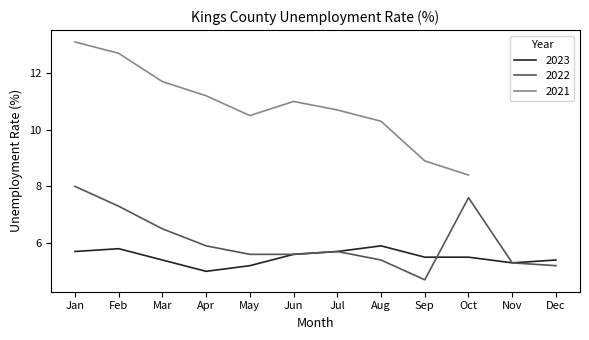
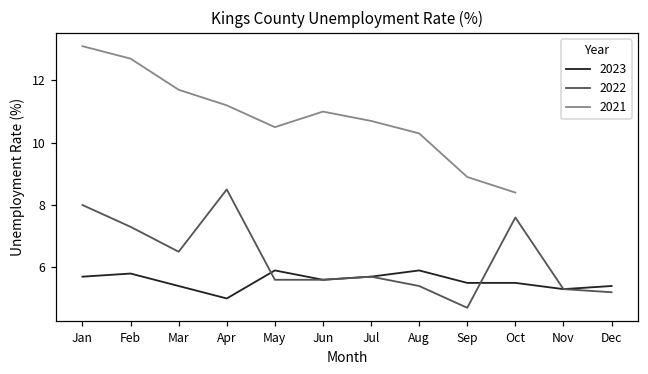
2022, Apr: 5.9 -> 8.5
2023, May: 5.2 -> 5.9
